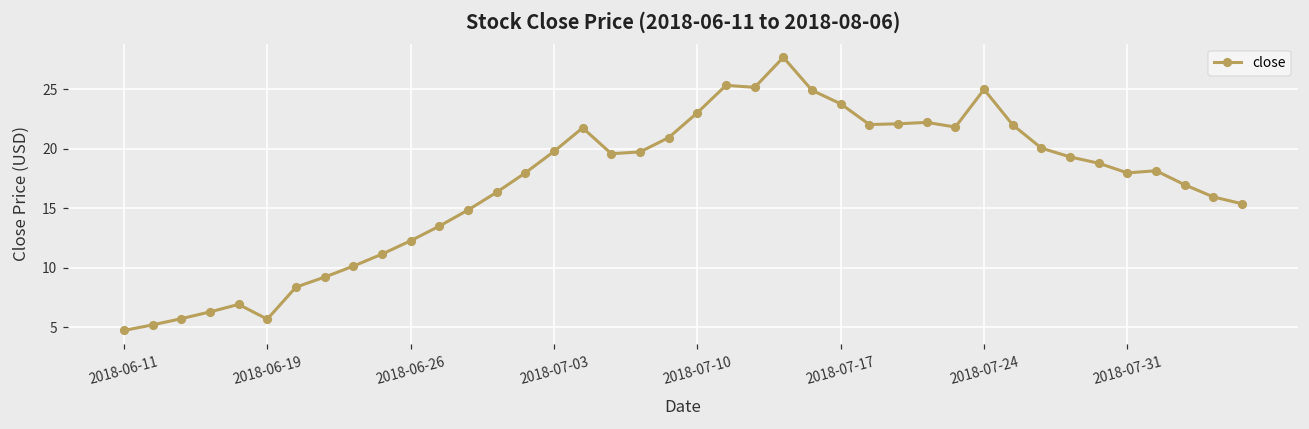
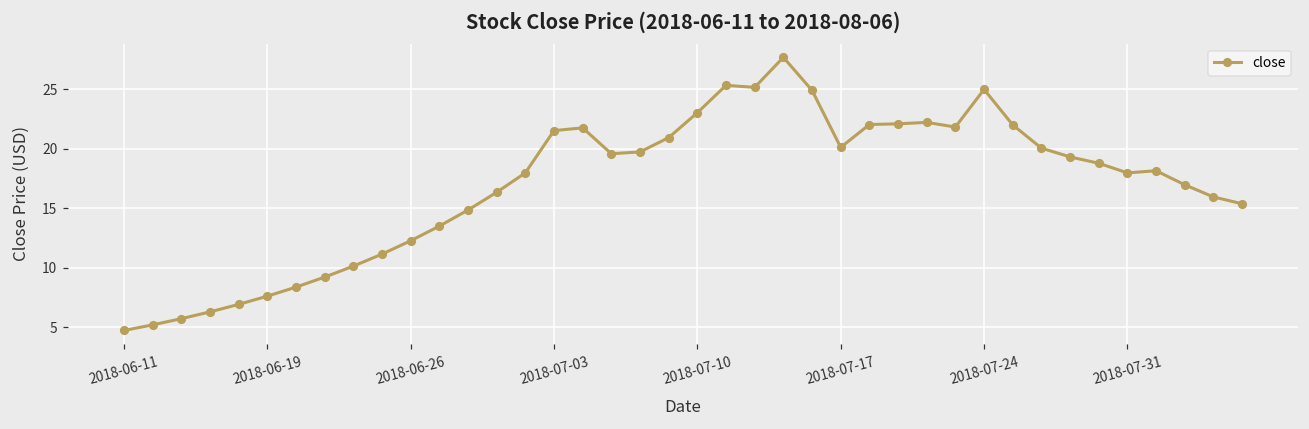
2018-06-19: 5.7 -> 7.6
2018-07-03: 19.8 -> 21.5
2018-07-17: 23.8 -> 20.1
